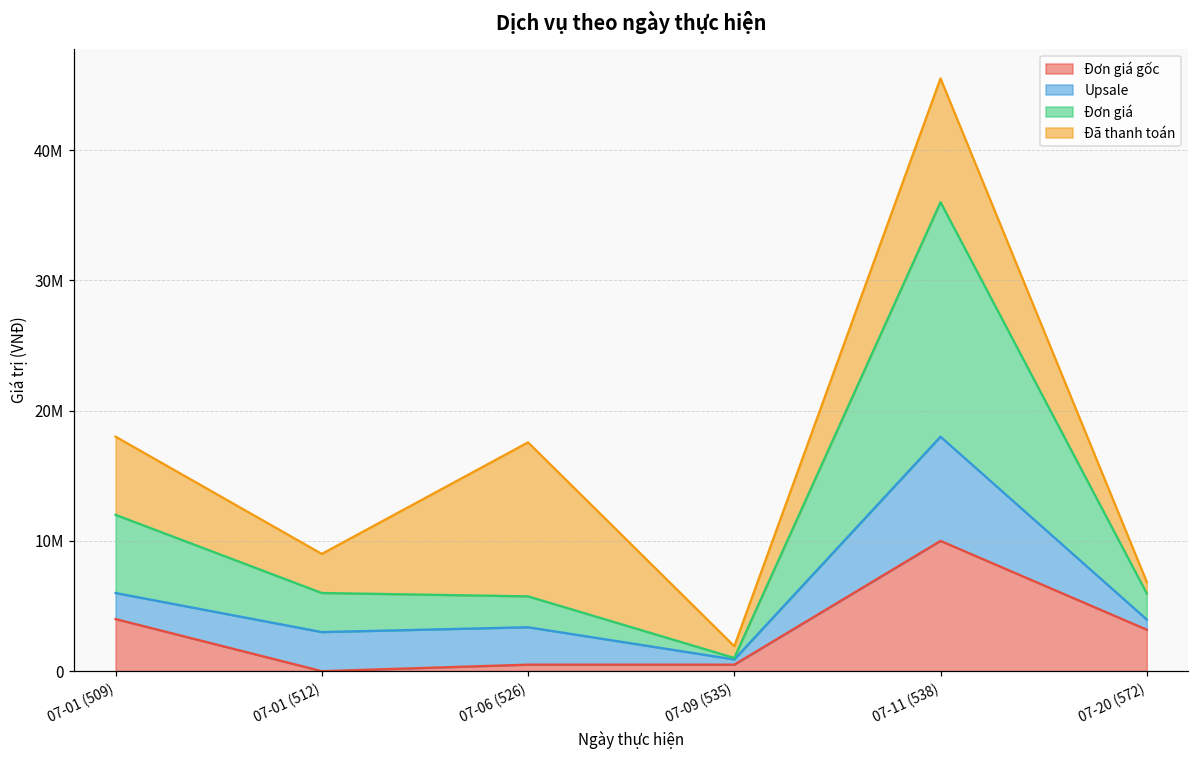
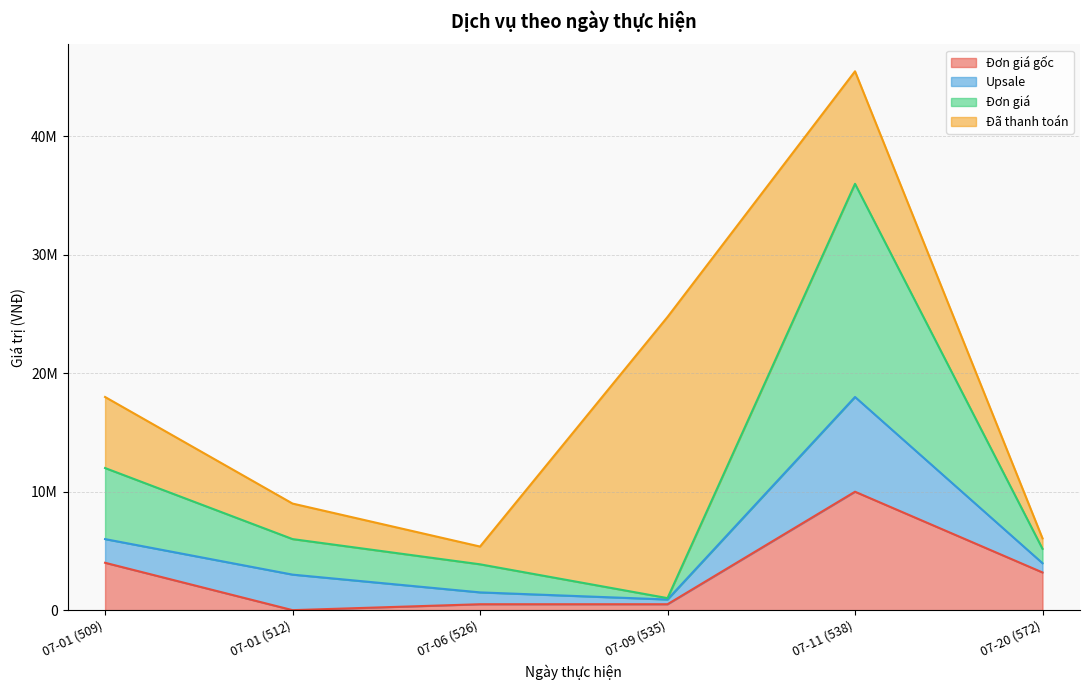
Upsale, 07-06 (526): 2900000 -> 1000000
Đã thanh toán, 07-06 (526): 11800000 -> 1500000
Đã thanh toán, 07-09 (535): 900000 -> 23700000
Đơn giá, 07-20 (572): 2000000 -> 1200000
